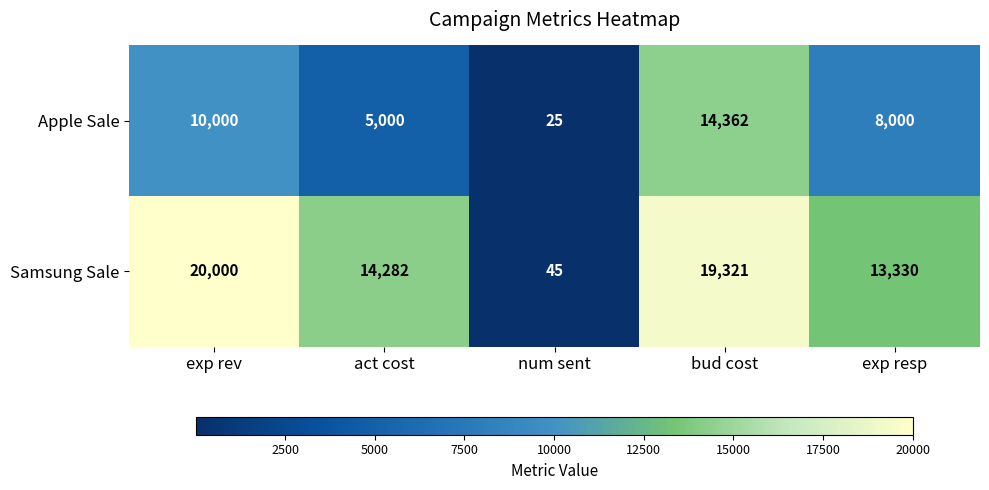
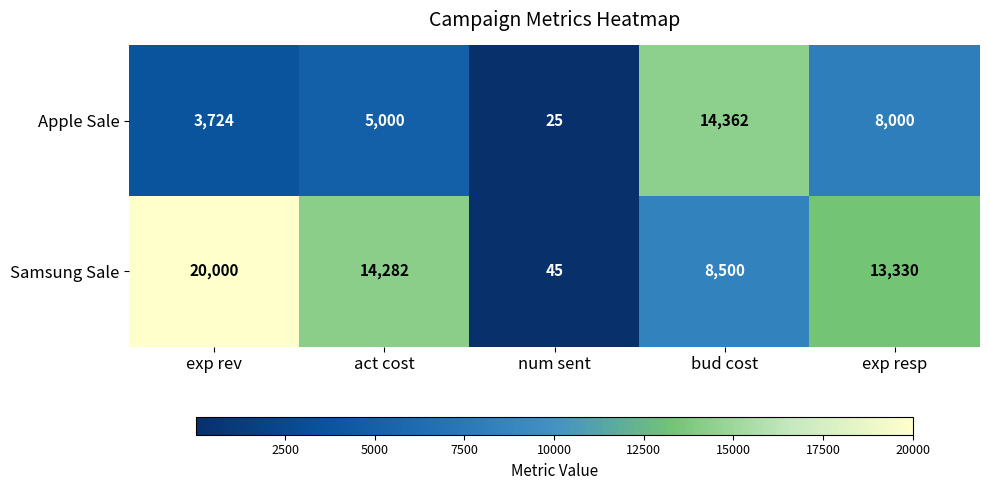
Apple Sale, exp rev: 10,000 -> 3,724
Samsung Sale, bud cost: 19,321 -> 8,500
